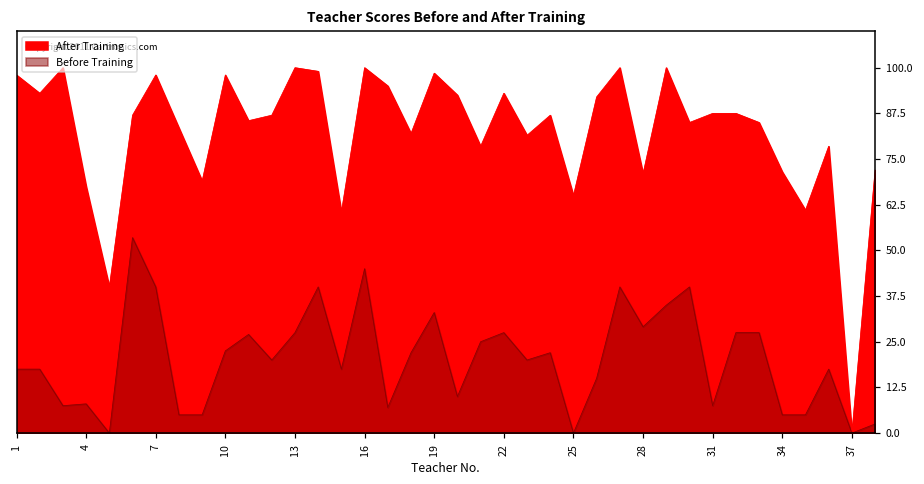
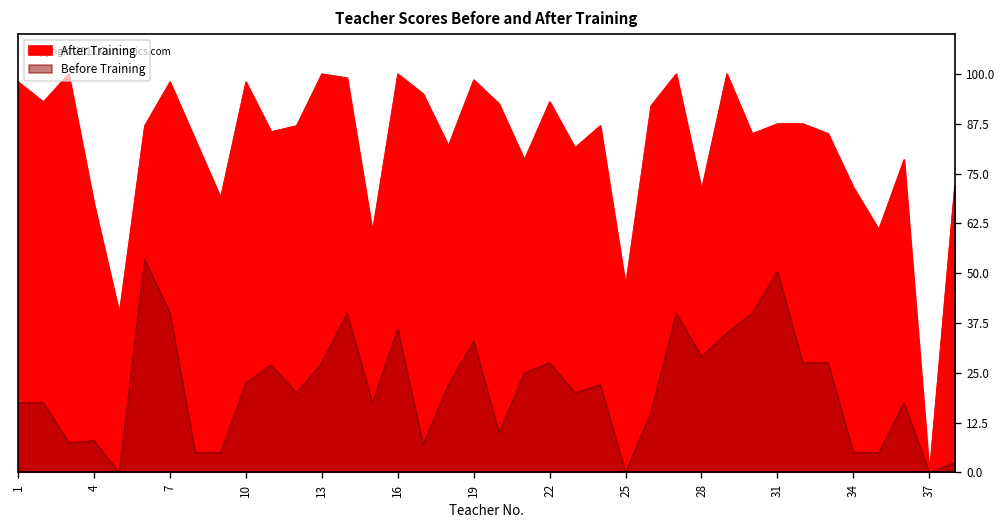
Before Training, 16: 45 -> 36
After Training, 25: 65 -> 47
Before Training, 31: 8 -> 51
